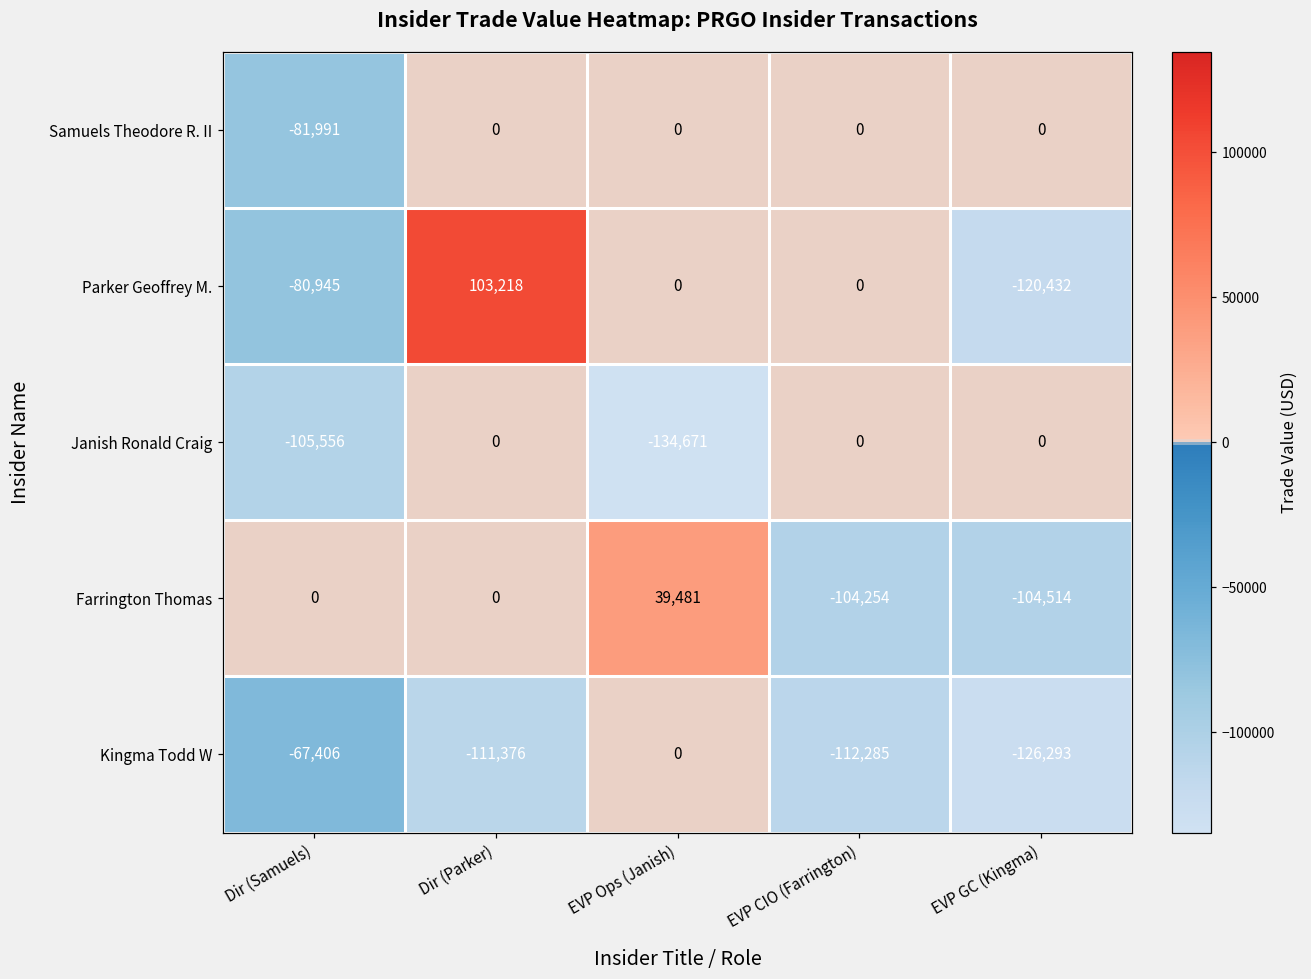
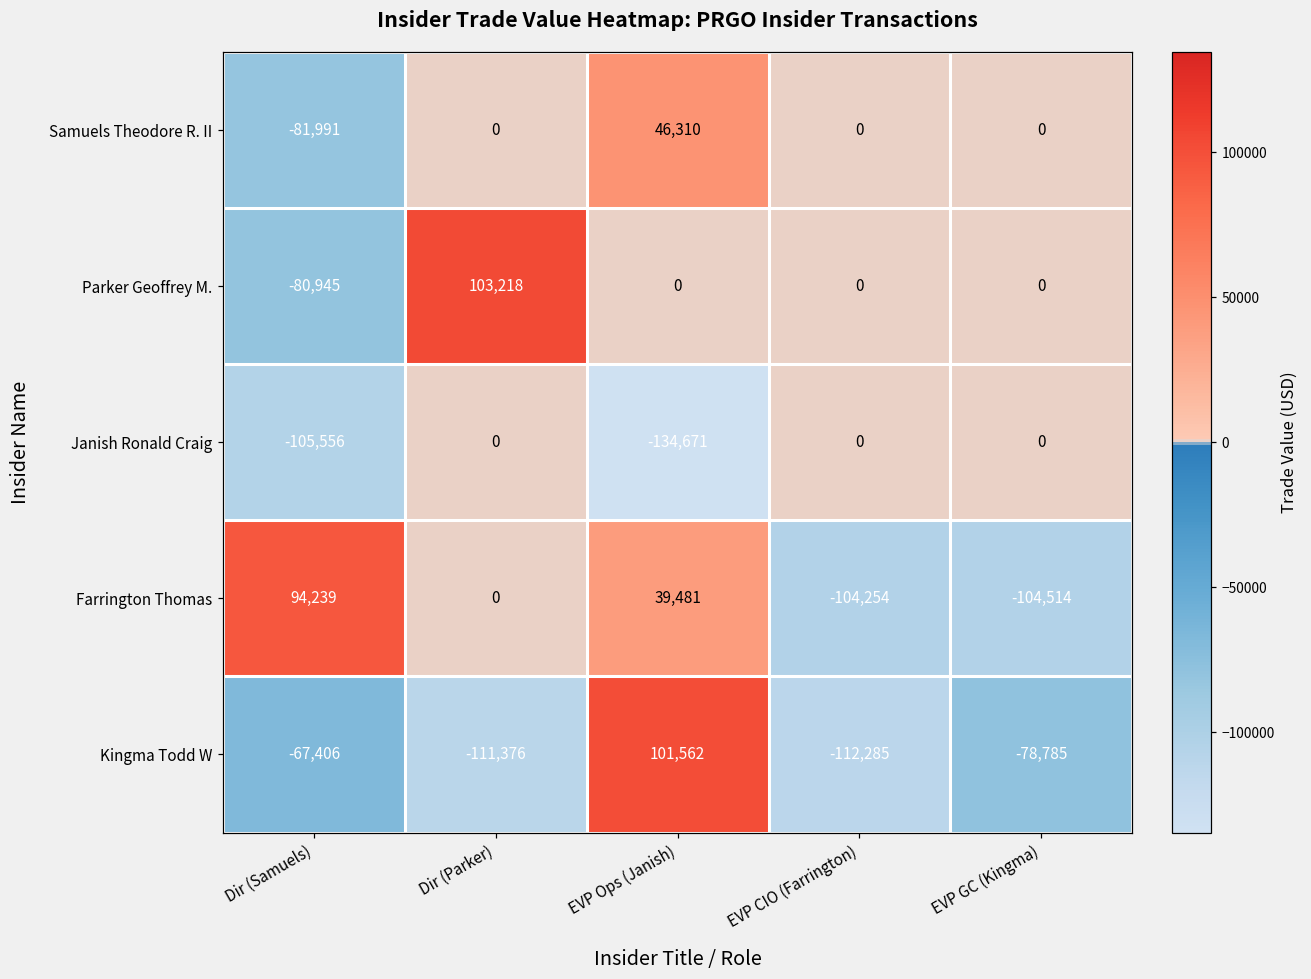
Samuels Theodore R. II, EVP Ops (Janish): 0 -> 46,310
Parker Geoffrey M., EVP GC (Kingma): -120,432 -> 0
Farrington Thomas, Dir (Samuels): 0 -> 94,239
Kingma Todd W, EVP Ops (Janish): 0 -> 101,562
Kingma Todd W, EVP GC (Kingma): -126,293 -> -78,785
